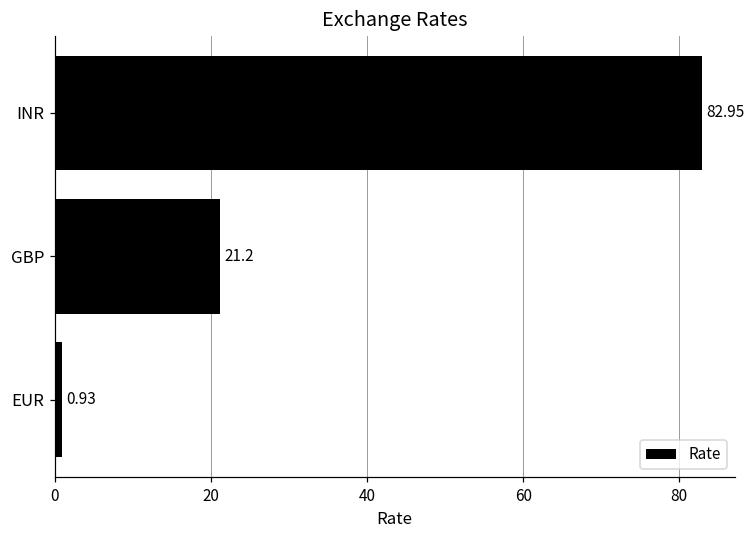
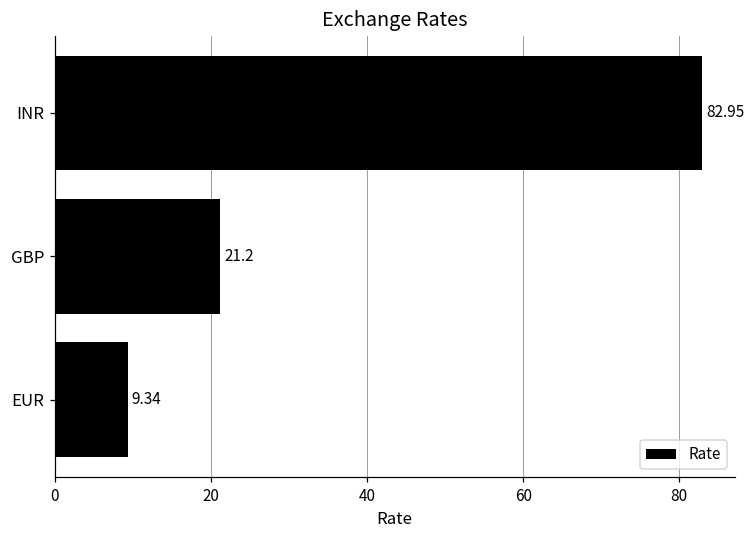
EUR: 0.93 -> 9.34
